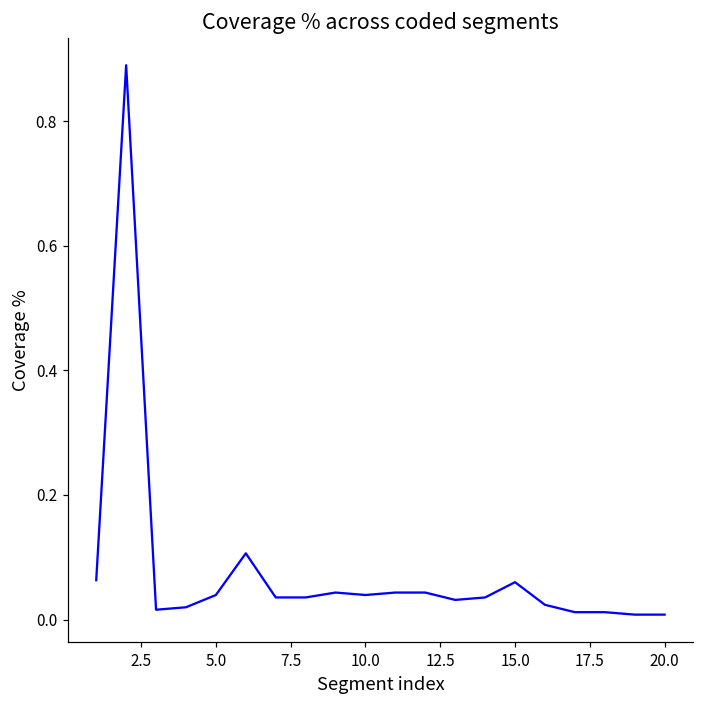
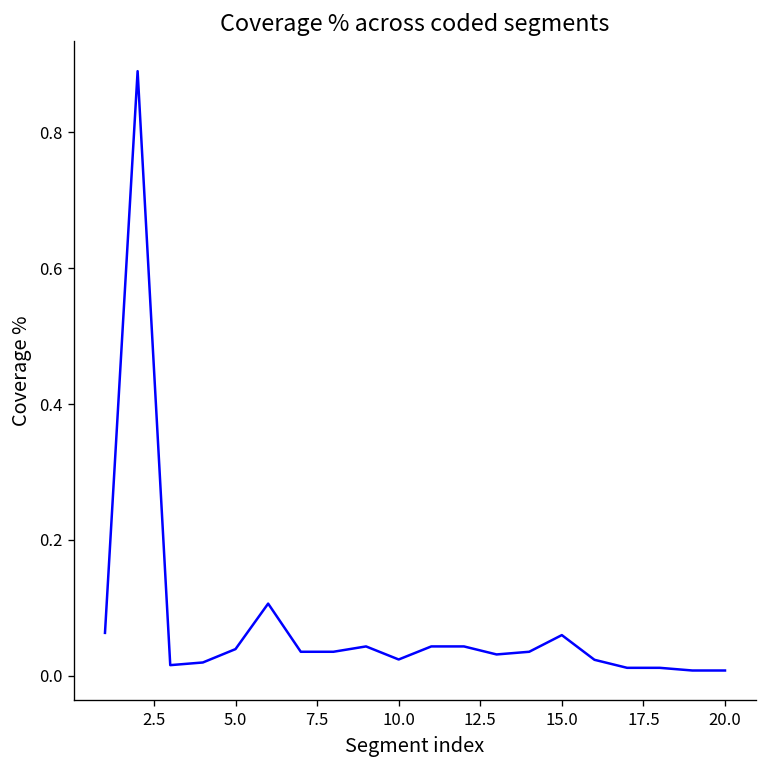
10.0: 0.04 -> 0.02
